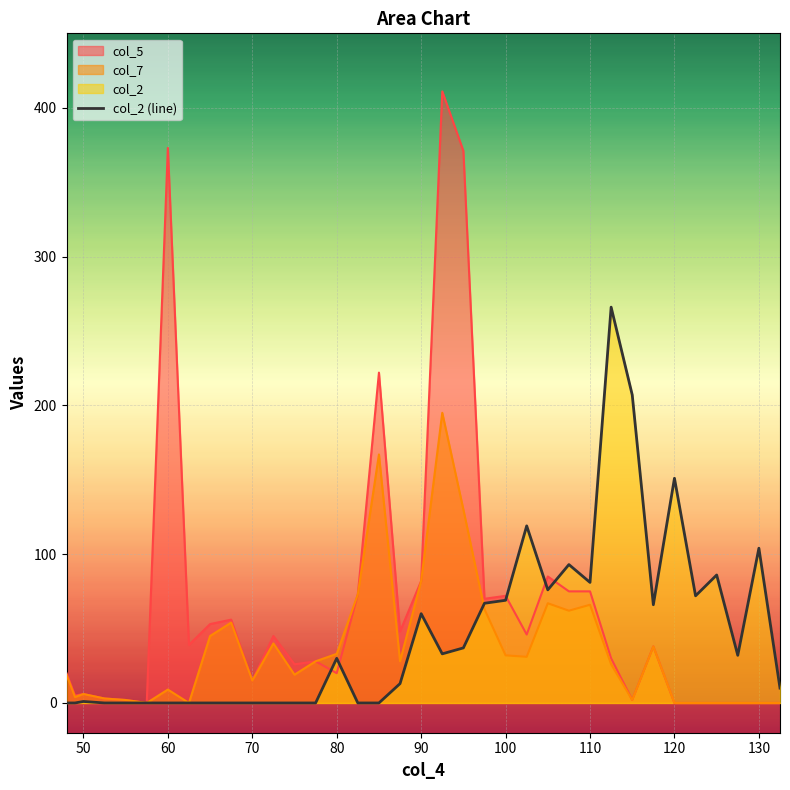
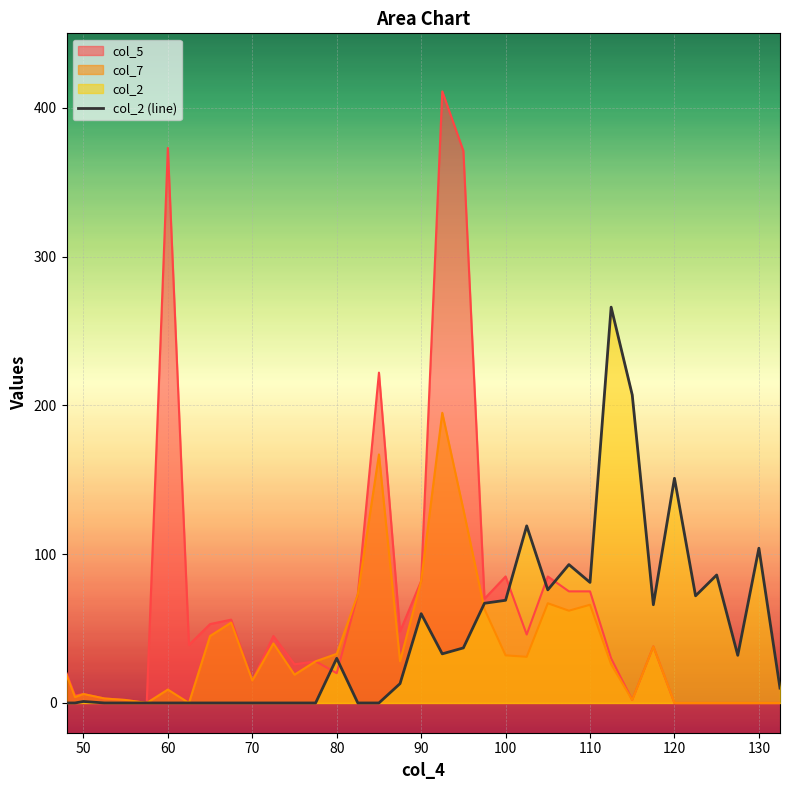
col_5, 100: 72 -> 85
